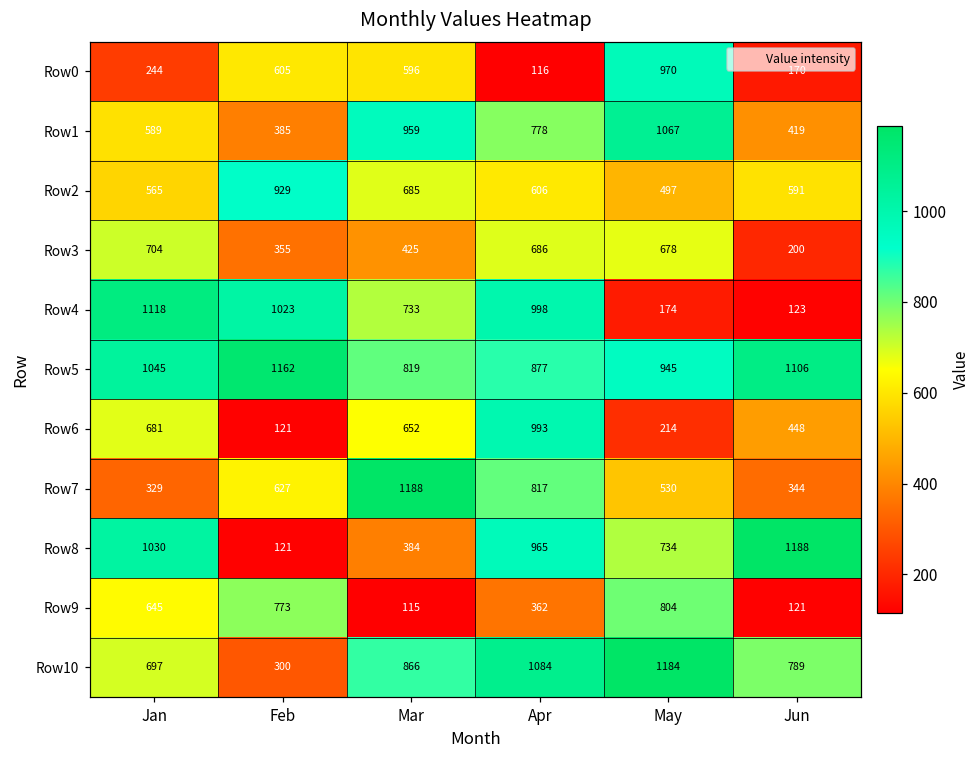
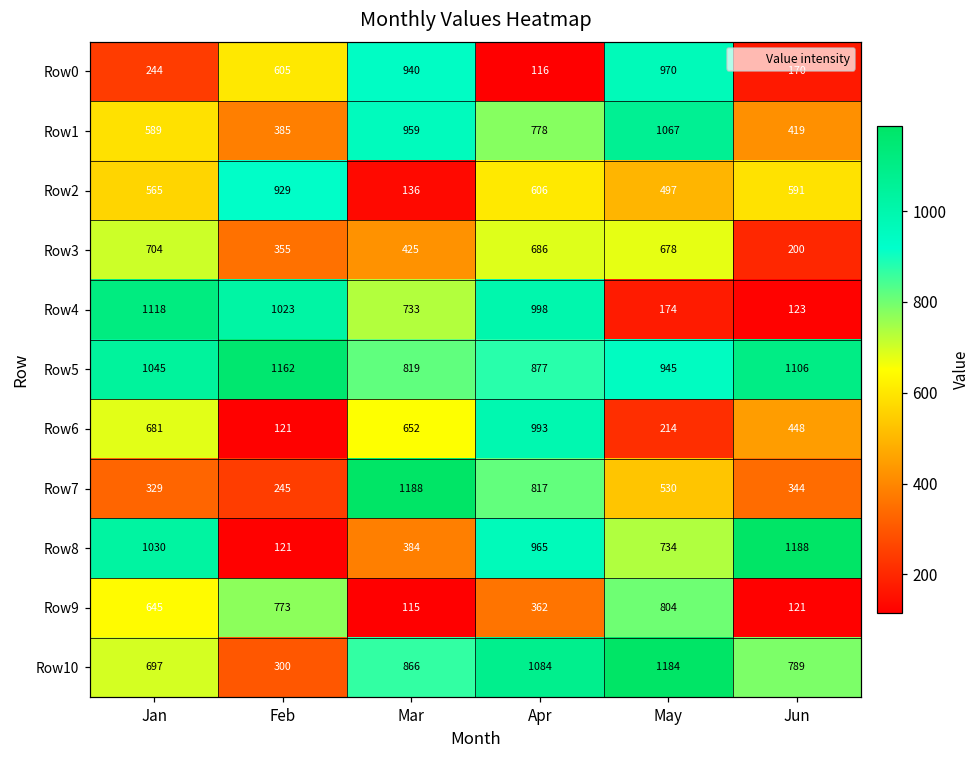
Row0, Mar: 596 -> 940
Row2, Mar: 685 -> 136
Row7, Feb: 627 -> 245
